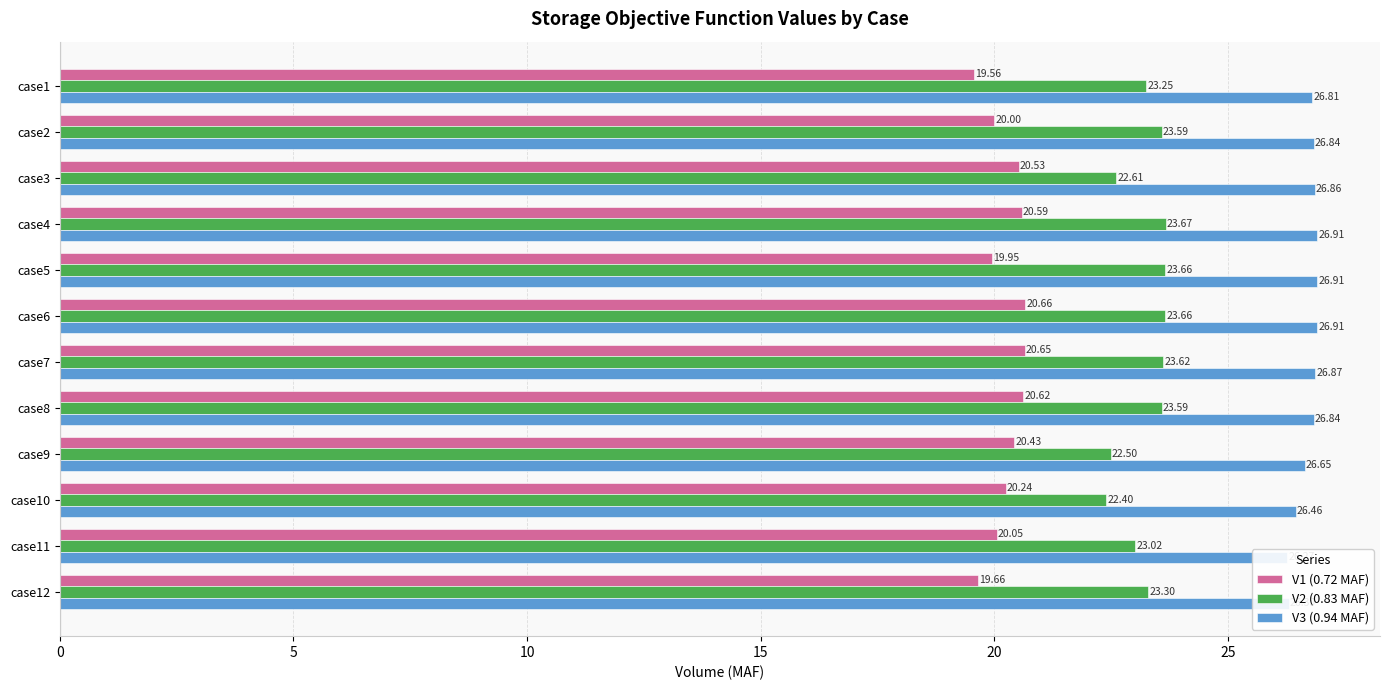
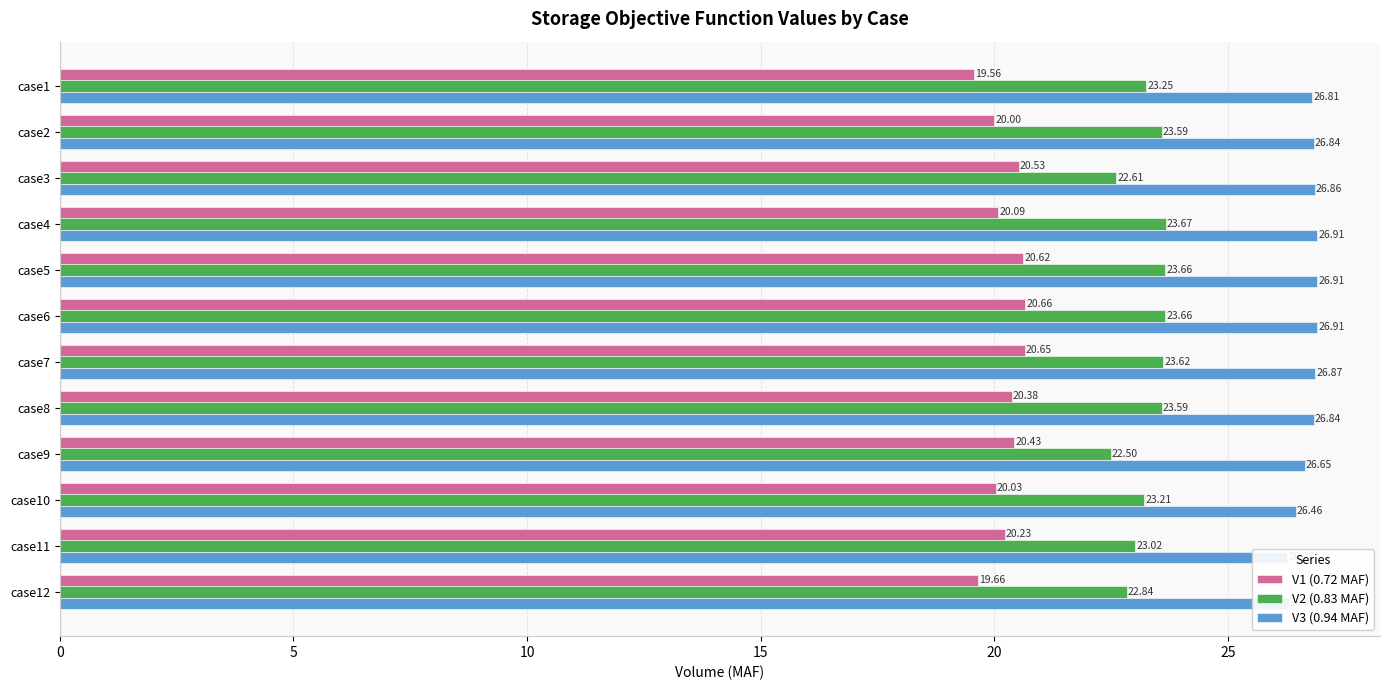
V1 (0.72 MAF), case4: 20.59 -> 20.09
V1 (0.72 MAF), case5: 19.95 -> 20.62
V1 (0.72 MAF), case8: 20.62 -> 20.38
V1 (0.72 MAF), case10: 20.24 -> 20.03
V2 (0.83 MAF), case10: 22.40 -> 23.21
V1 (0.72 MAF), case11: 20.05 -> 20.23
V2 (0.83 MAF), case12: 23.30 -> 22.84
